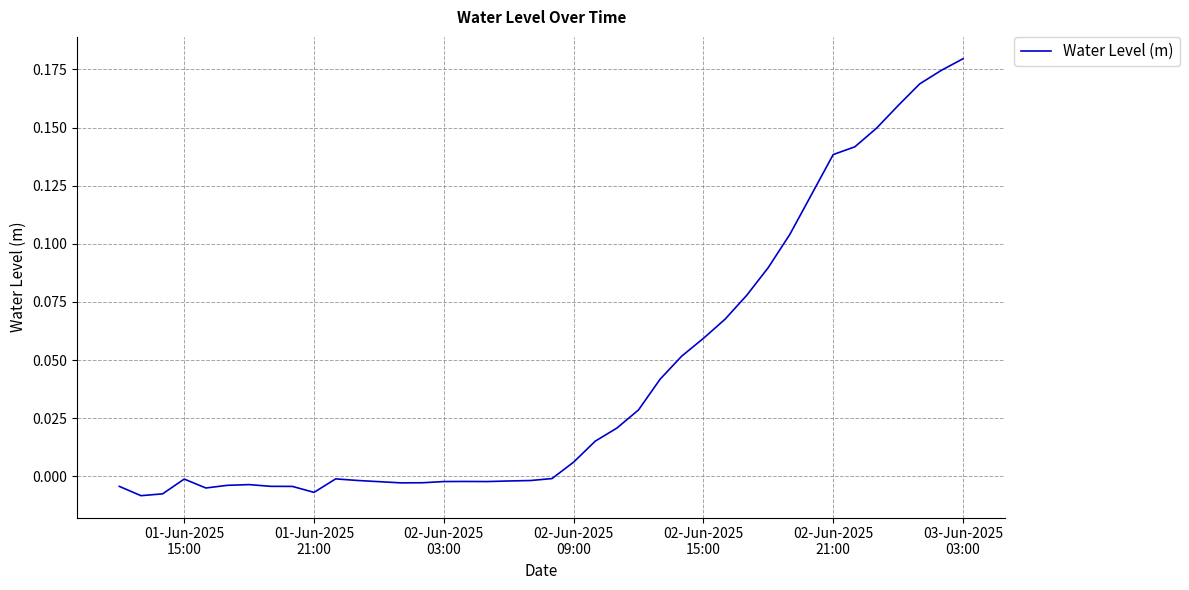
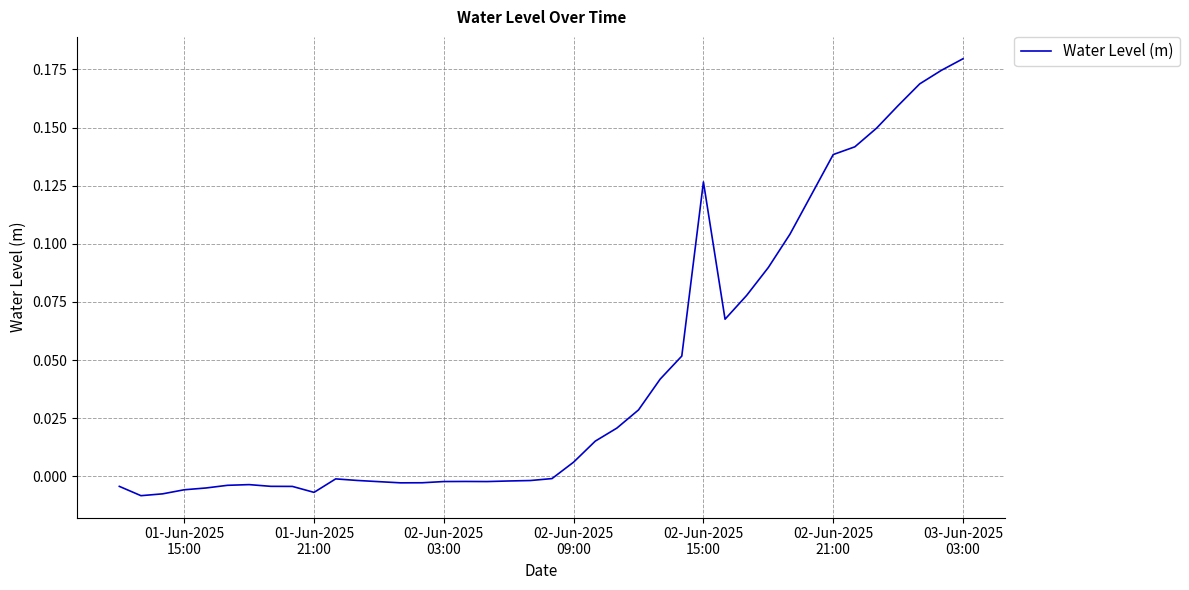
01-Jun-2025 15:00: -0.001 -> -0.006
02-Jun-2025 15:00: 0.059 -> 0.127
